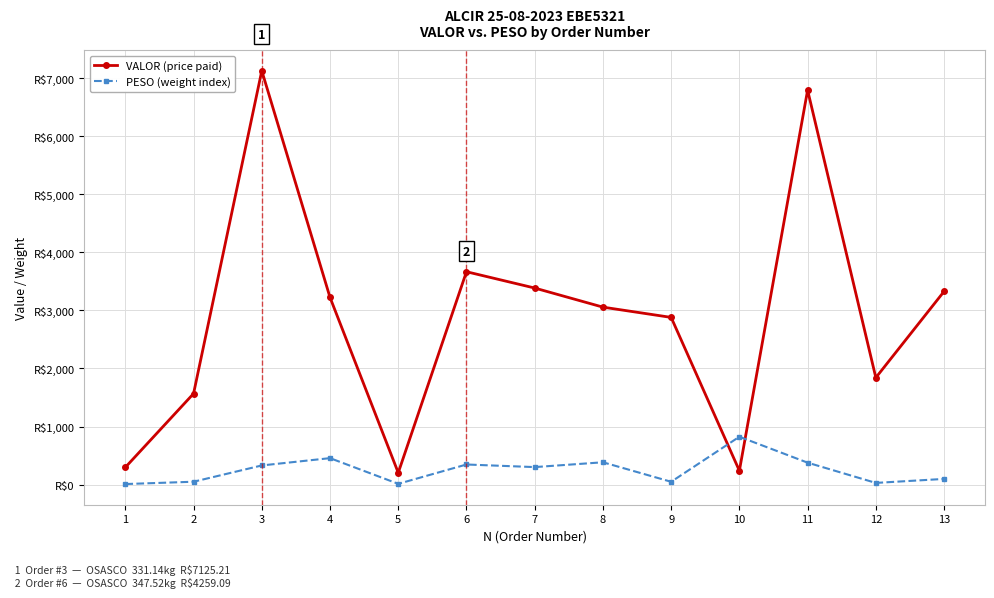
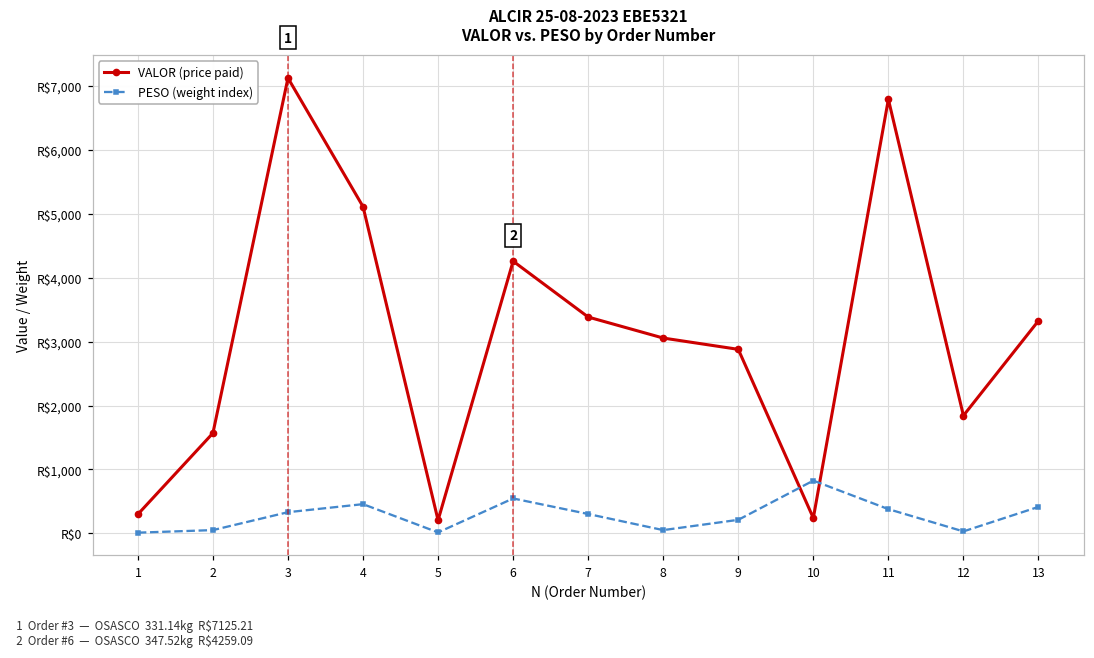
VALOR (price paid), 4: R$3,200 -> R$5,100
VALOR (price paid), 6: R$3,700 -> R$4,300
PESO (weight index), 6: R$300 -> R$500
PESO (weight index), 8: R$400 -> R$100
PESO (weight index), 9: R$0 -> R$200
PESO (weight index), 13: R$100 -> R$400
